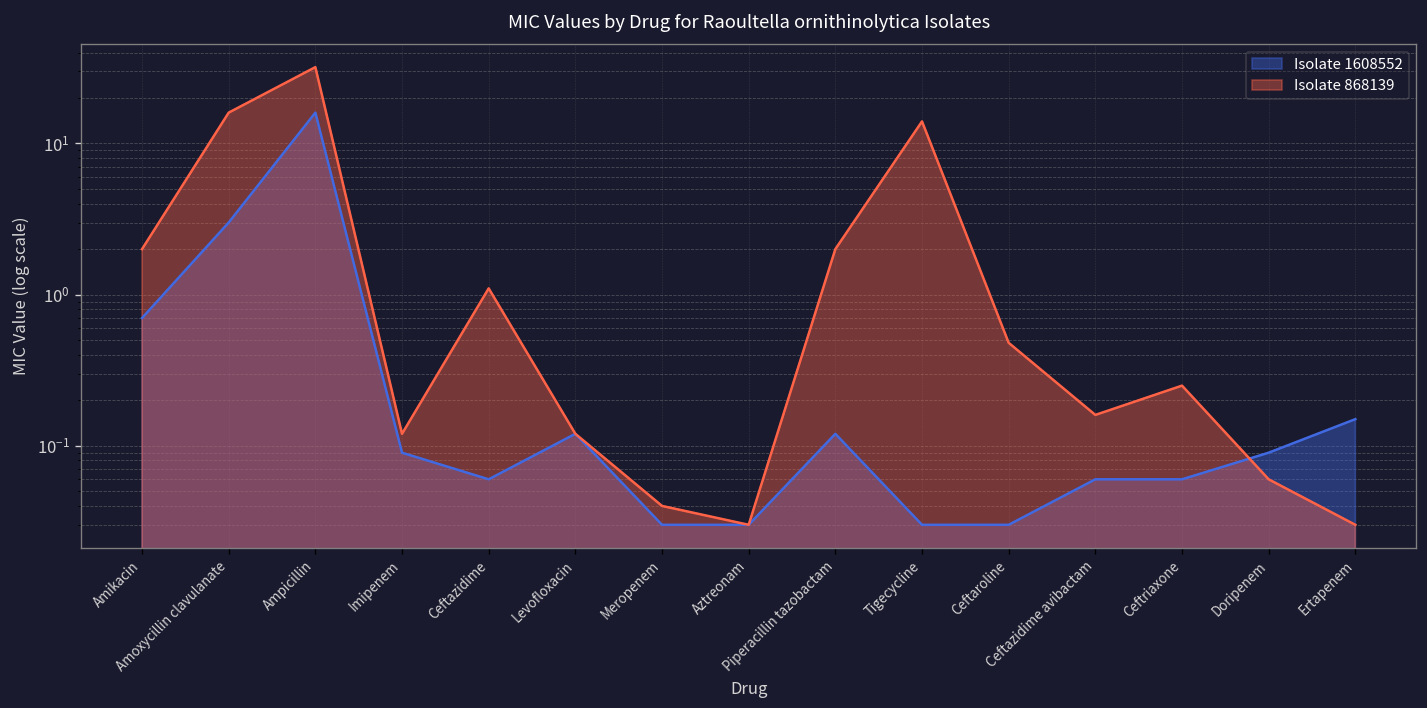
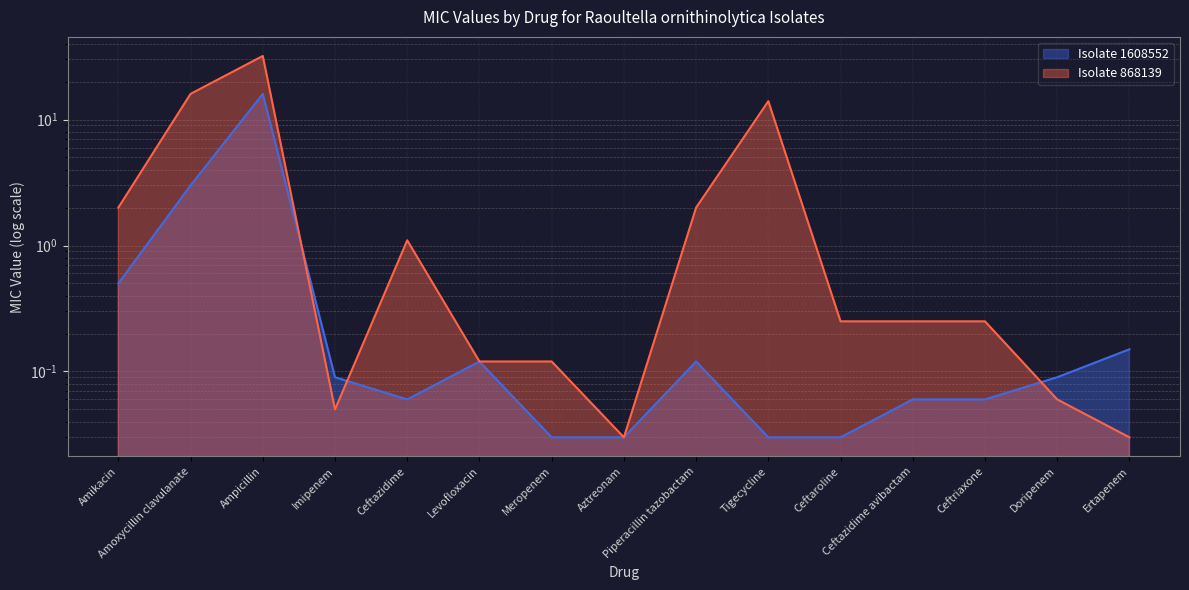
Isolate 1608552, Amikacin: 0.7 -> 0.5
Isolate 868139, Imipenem: 0.12 -> 0.05
Isolate 868139, Meropenem: 0.04 -> 0.12
Isolate 868139, Ceftaroline: 0.48 -> 0.25
Isolate 868139, Ceftazidime avibactam: 0.16 -> 0.25
